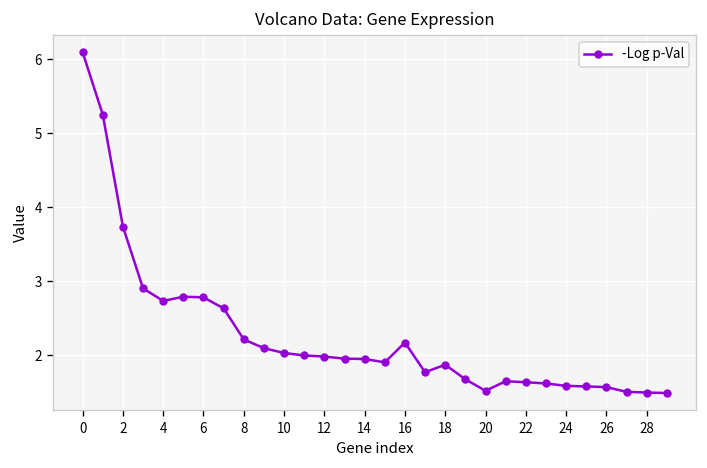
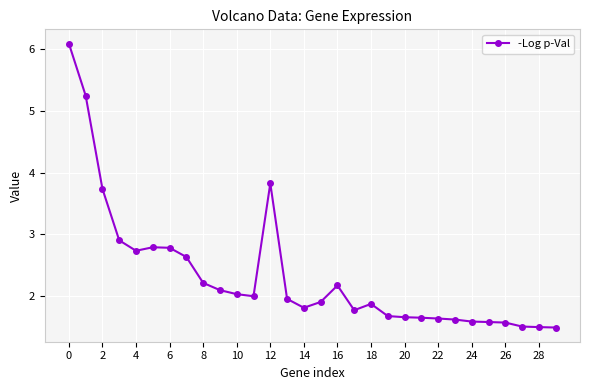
12: 2.0 -> 3.8
14: 1.9 -> 1.8
20: 1.5 -> 1.7
